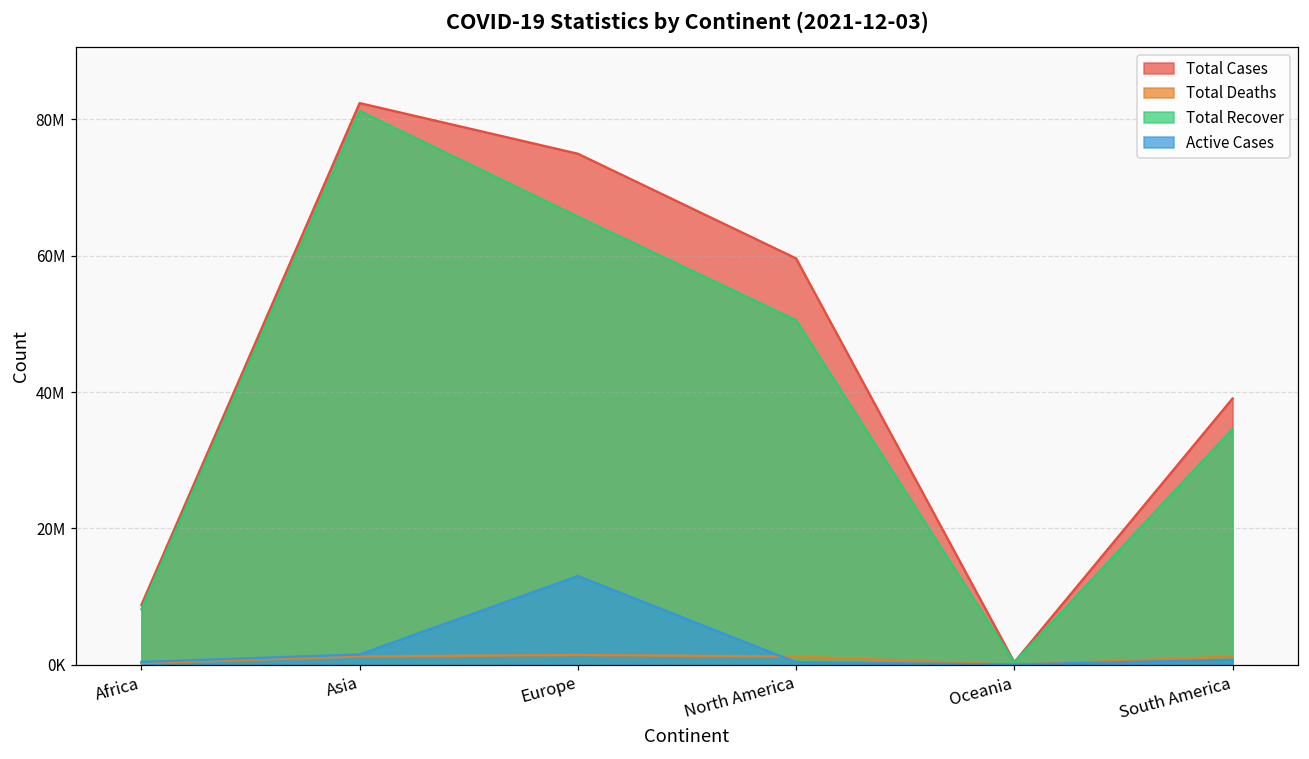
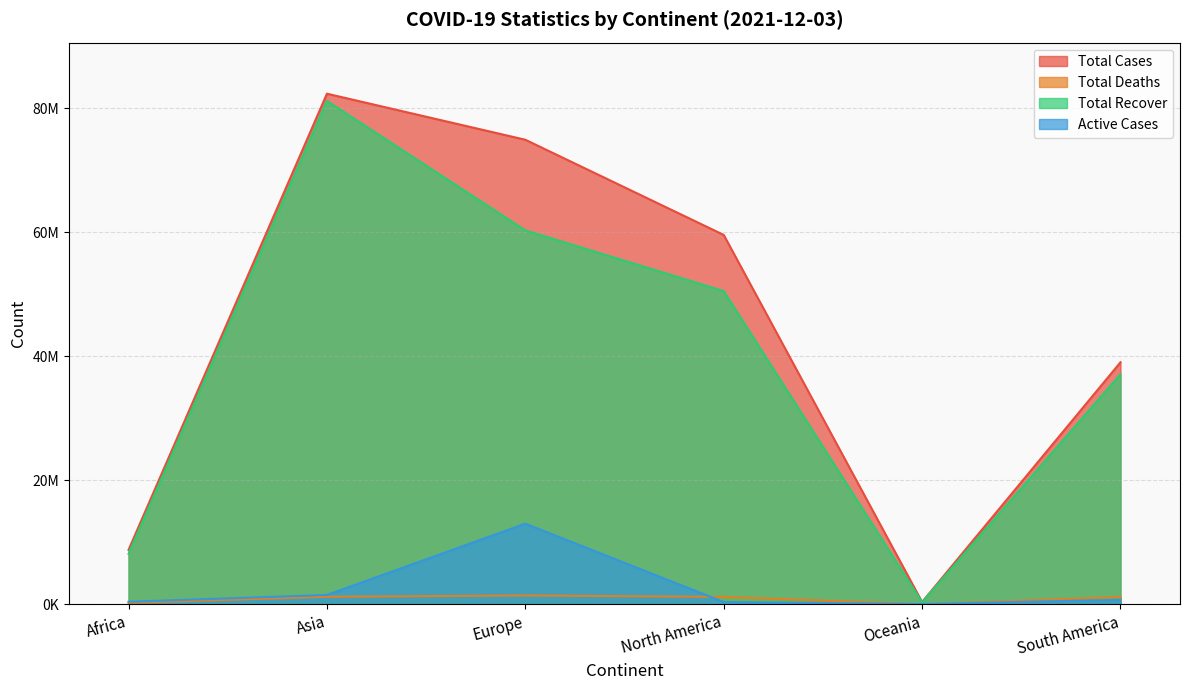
Total Recover, Europe: 66000000 -> 60000000
Total Recover, South America: 35000000 -> 37000000
